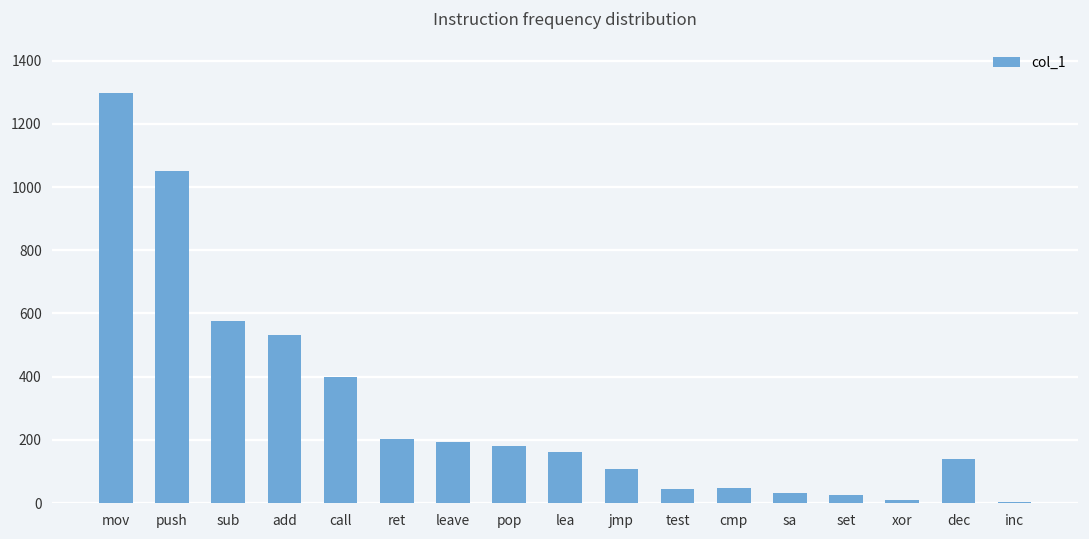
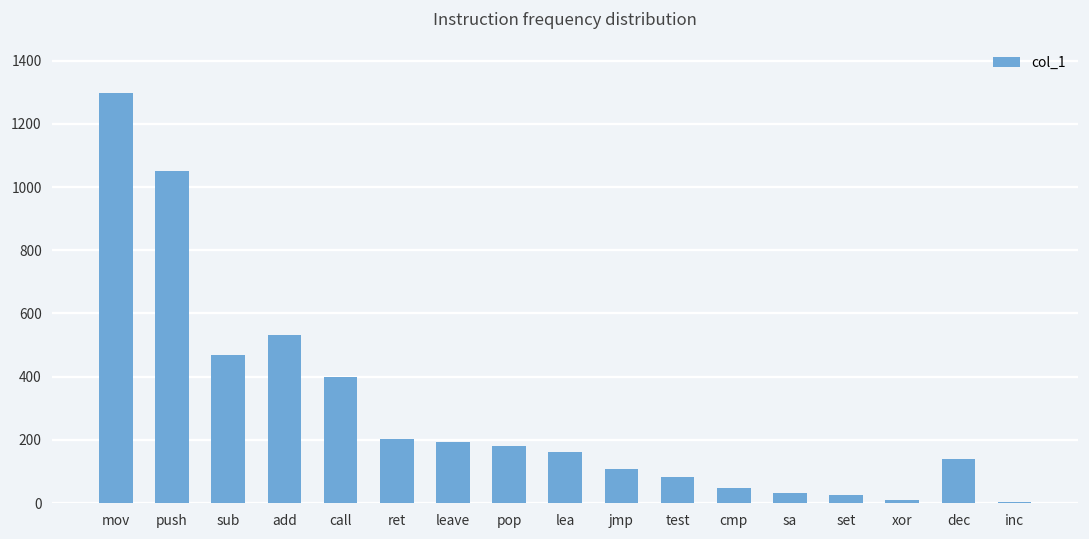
sub: 580 -> 470
test: 40 -> 80
